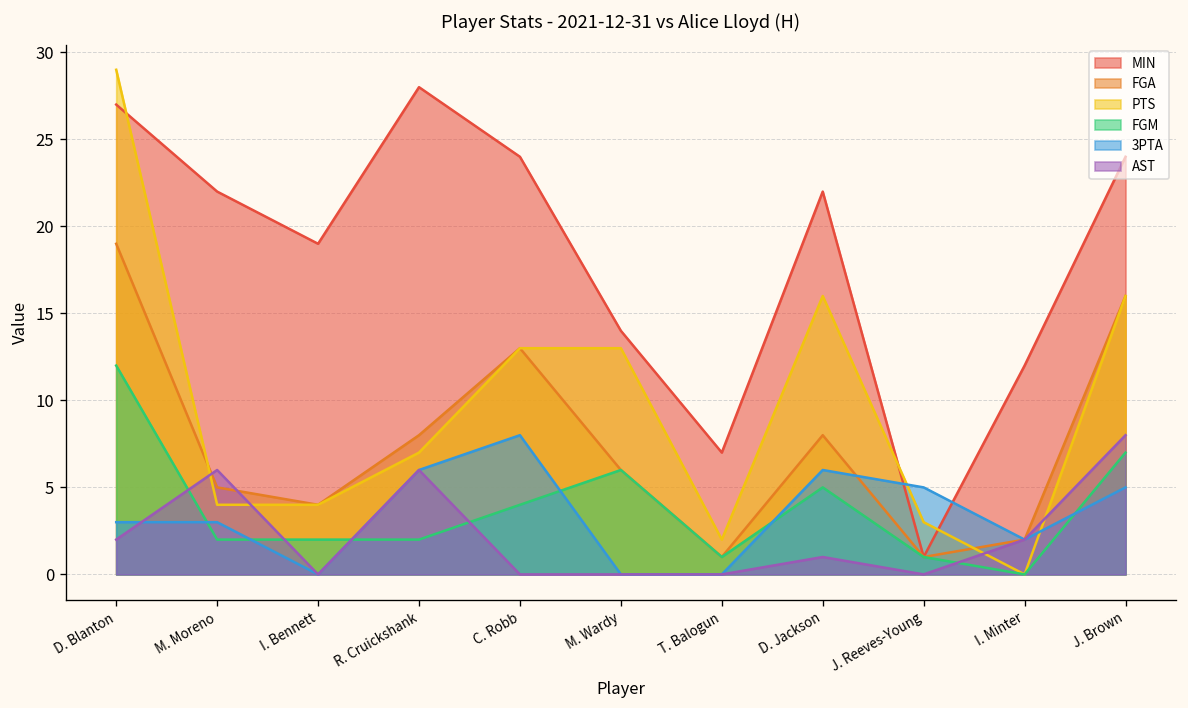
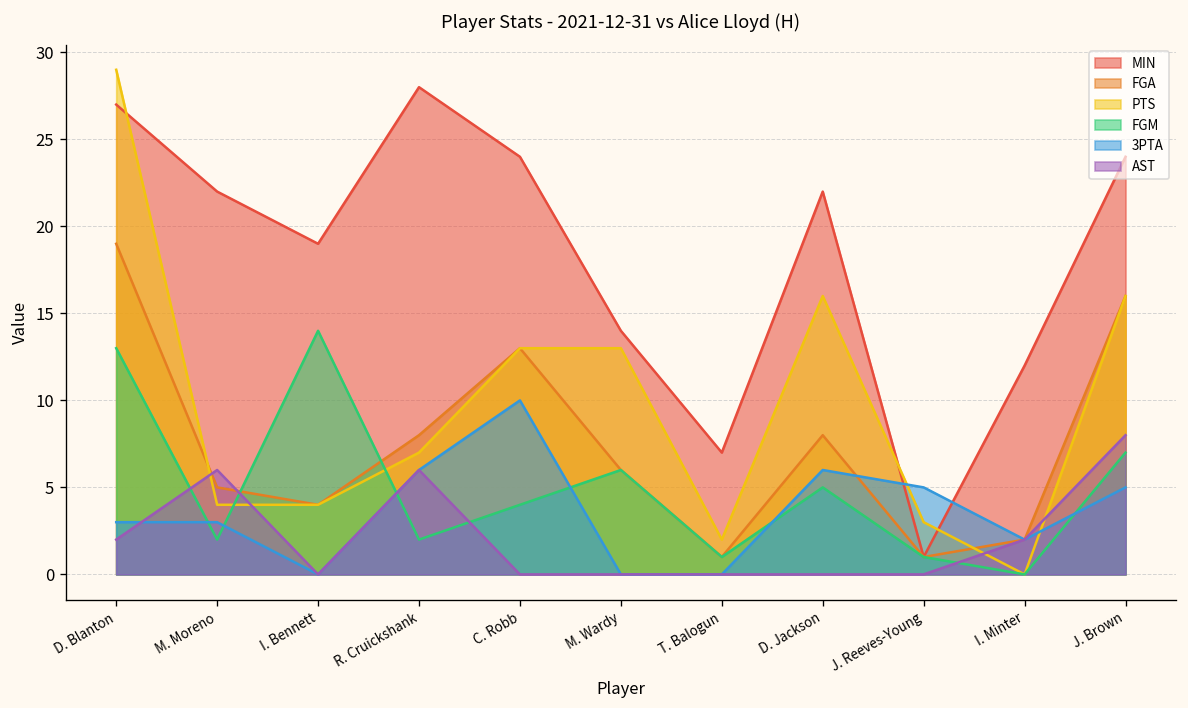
FGM, D. Blanton: 12 -> 13
FGM, I. Bennett: 2 -> 14
3PTA, C. Robb: 8 -> 10
AST, D. Jackson: 1 -> 0
